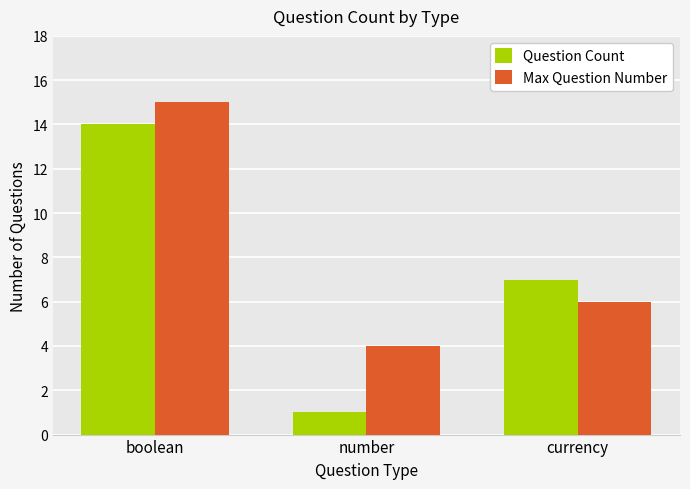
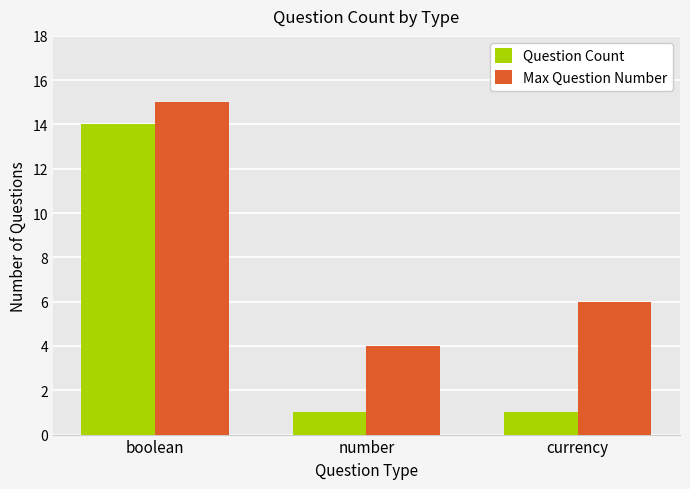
Question Count, currency: 7 -> 1
